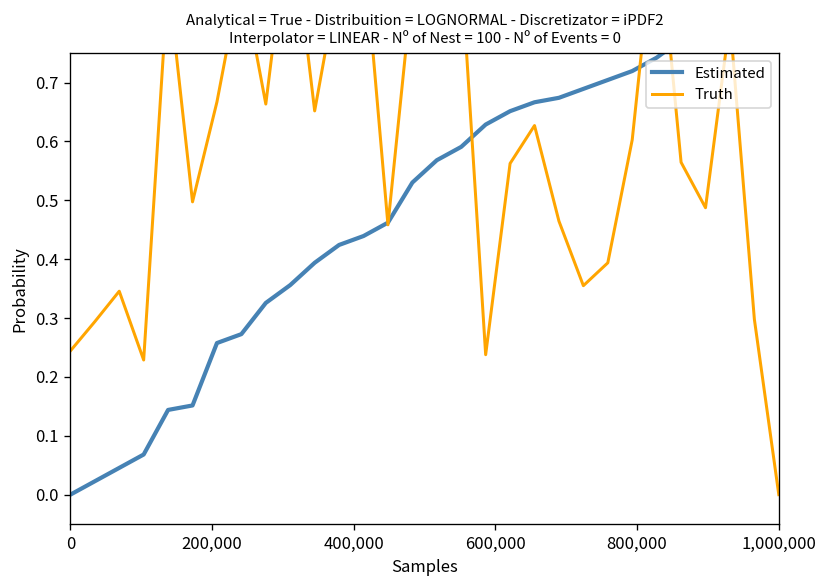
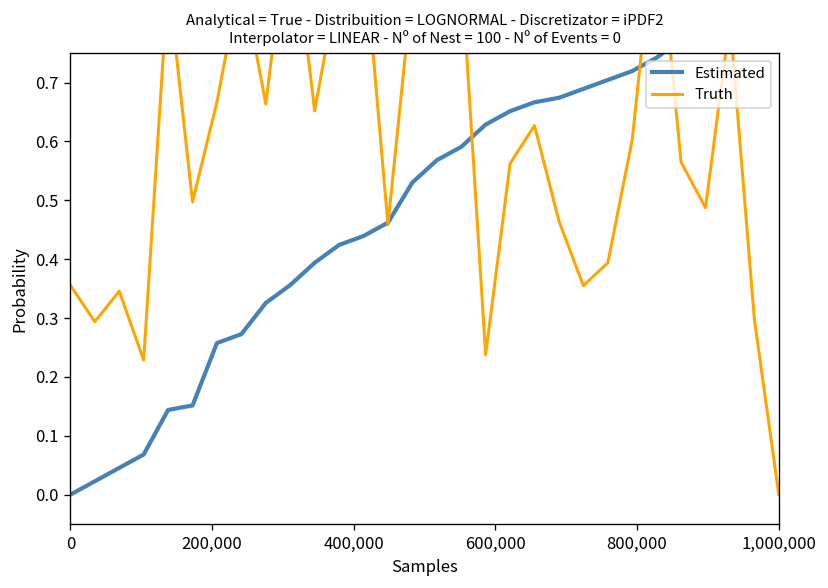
Truth, 0: 0.24 -> 0.36
